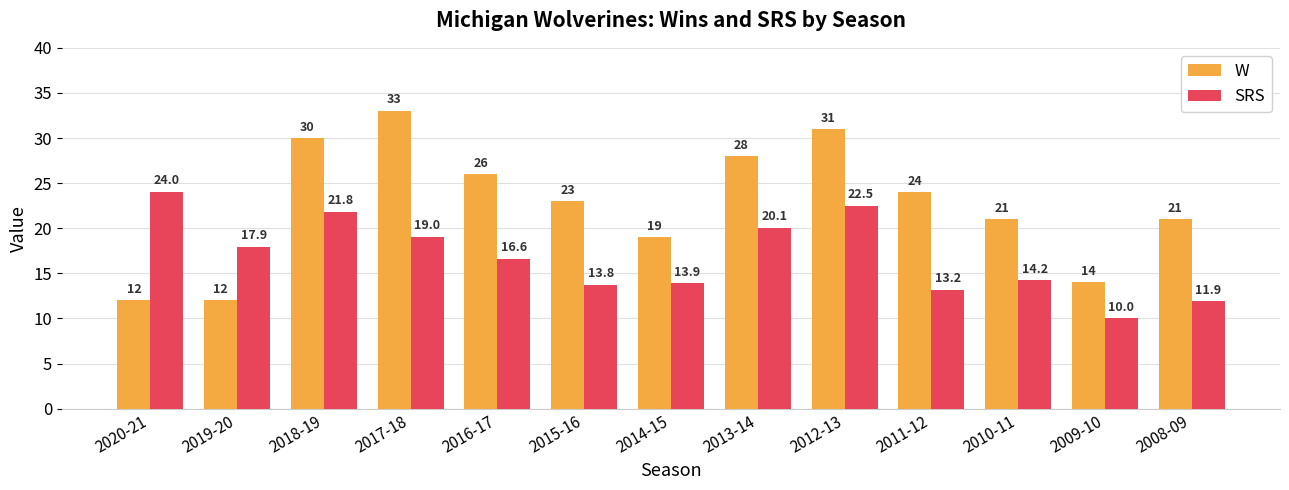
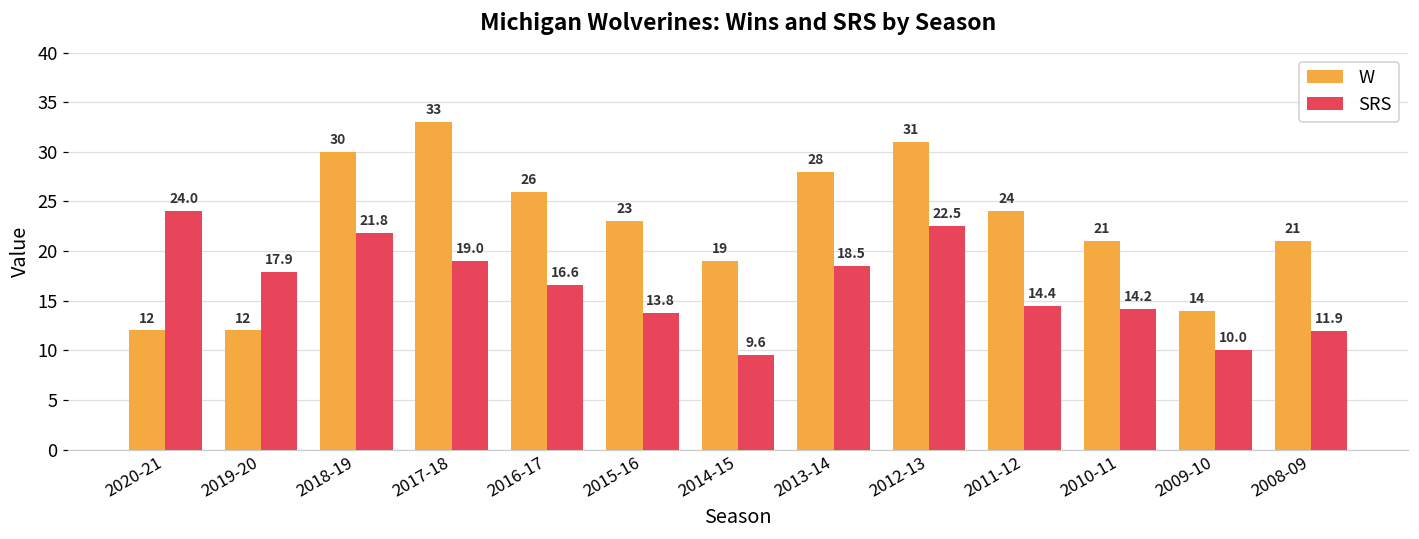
SRS, 2014-15: 13.9 -> 9.6
SRS, 2013-14: 20.1 -> 18.5
SRS, 2011-12: 13.2 -> 14.4
